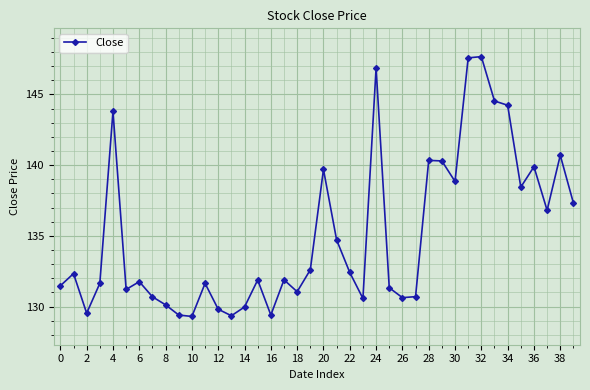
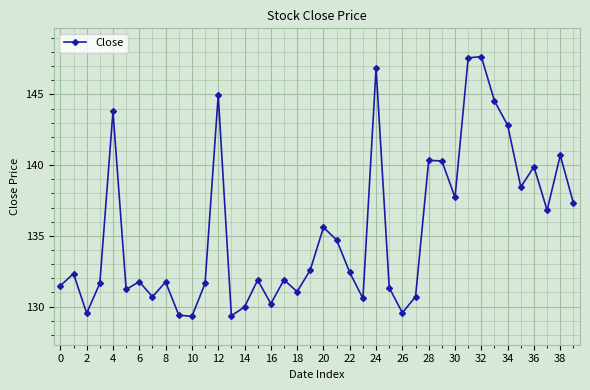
8: 130.1 -> 131.7
12: 129.8 -> 145.0
16: 129.4 -> 130.2
20: 139.7 -> 135.6
26: 130.6 -> 129.6
30: 138.9 -> 137.7
34: 144.2 -> 142.8
